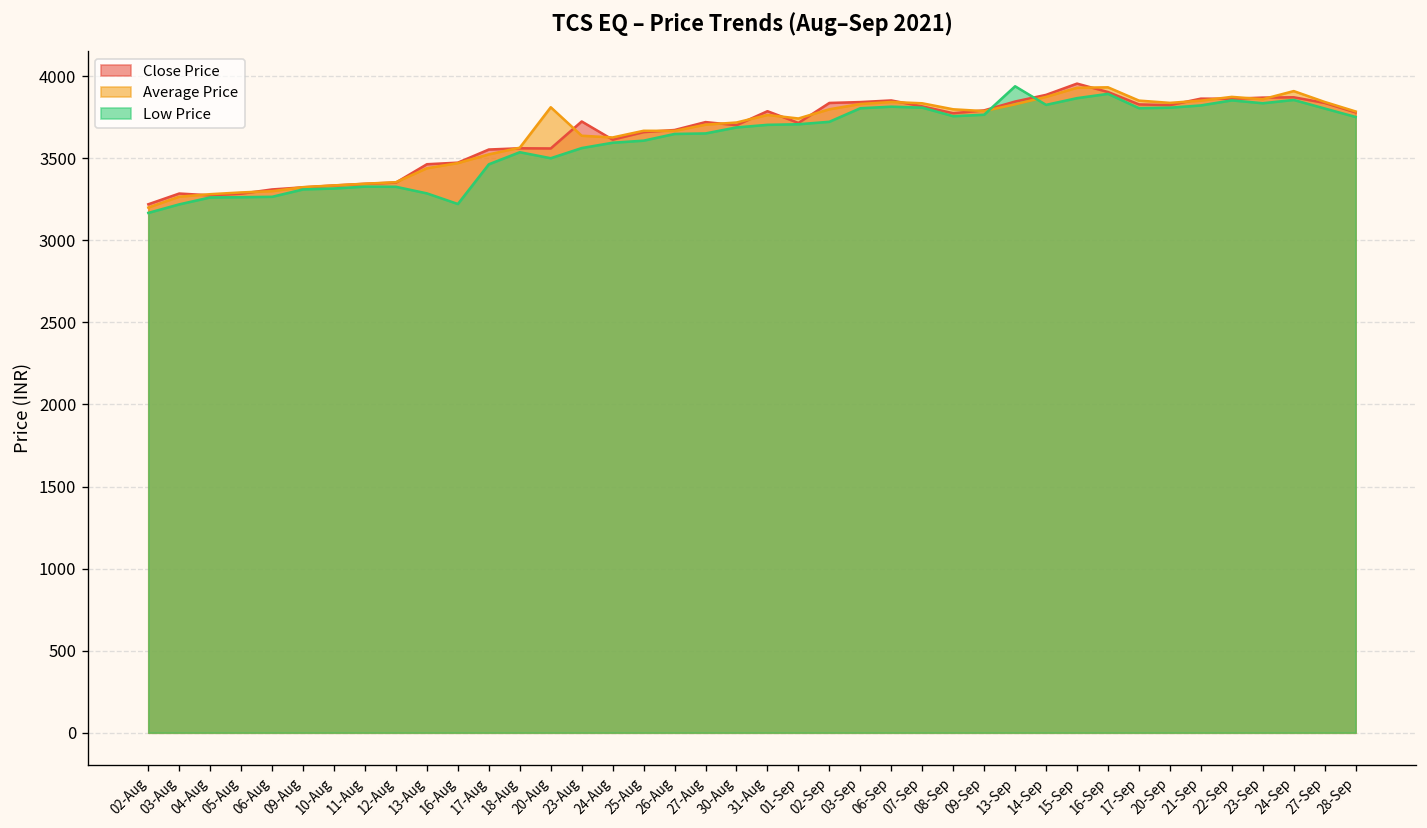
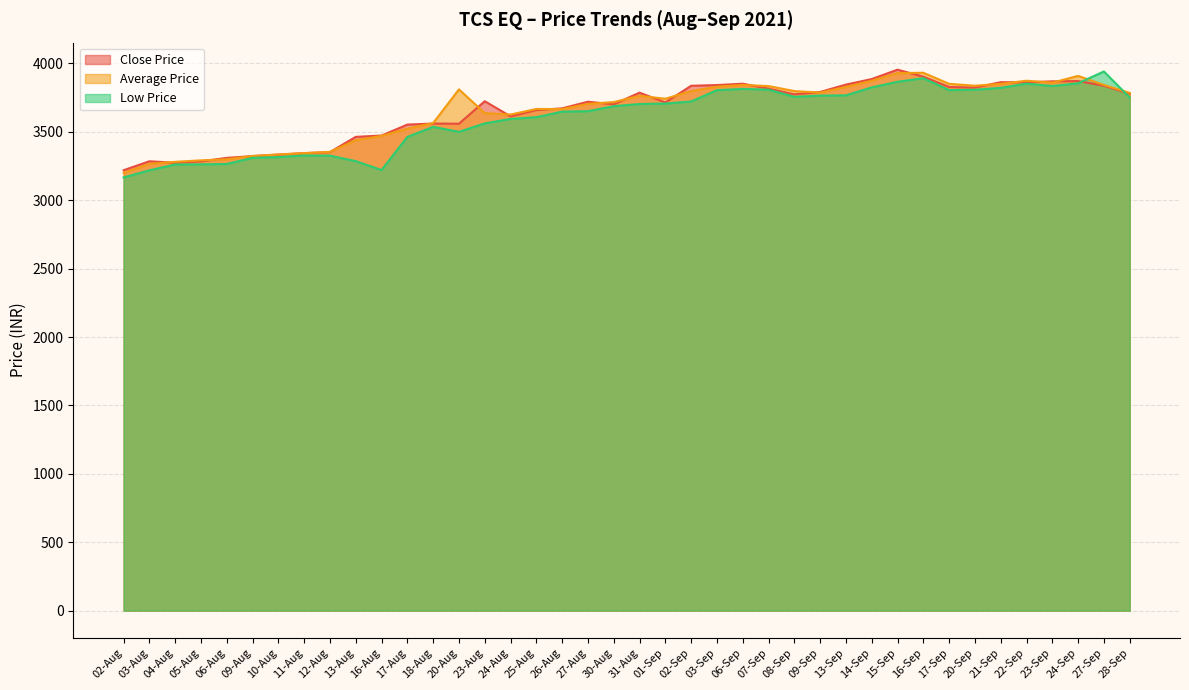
Low Price, 13-Sep: 3940 -> 3770
Low Price, 27-Sep: 3800 -> 3940
